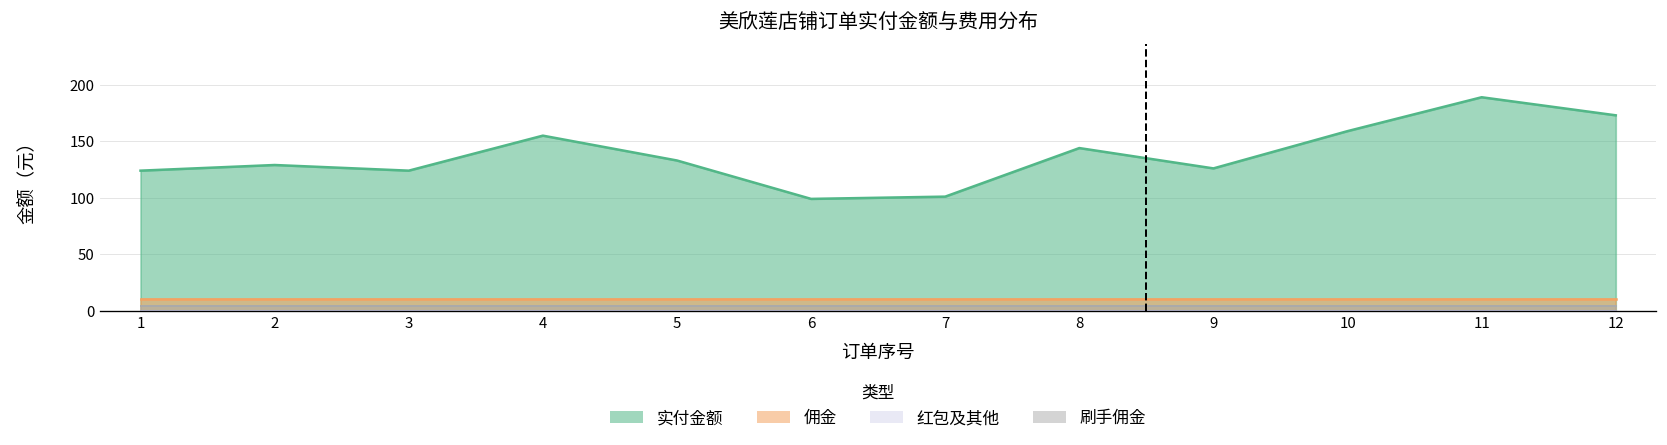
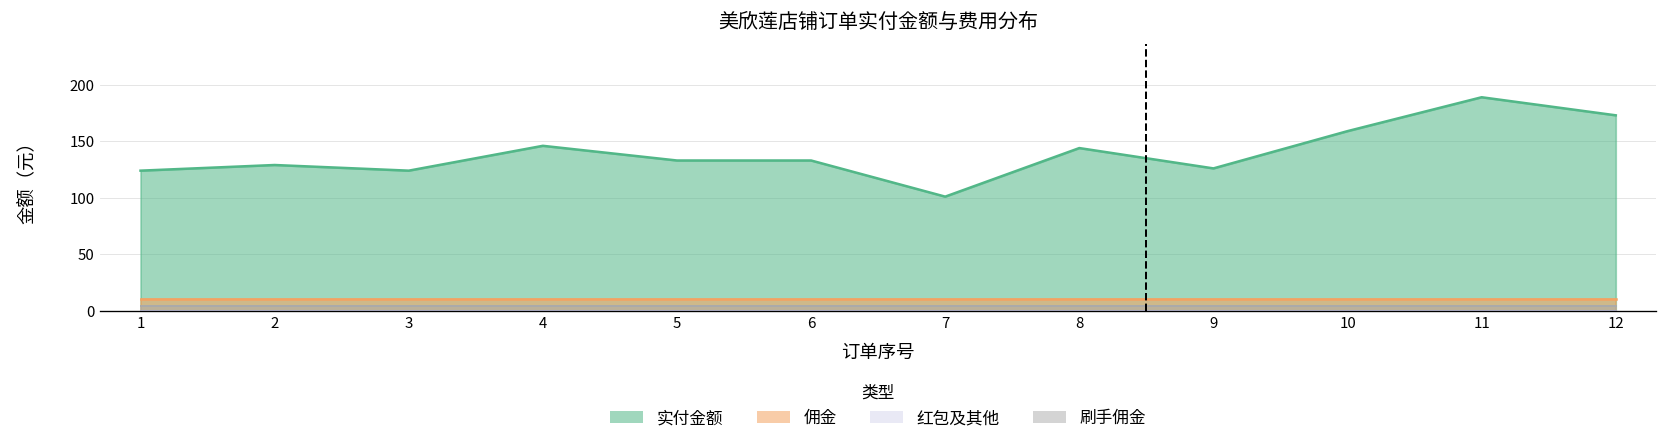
实付金额, 4: 160 -> 150
实付金额, 6: 100 -> 130
